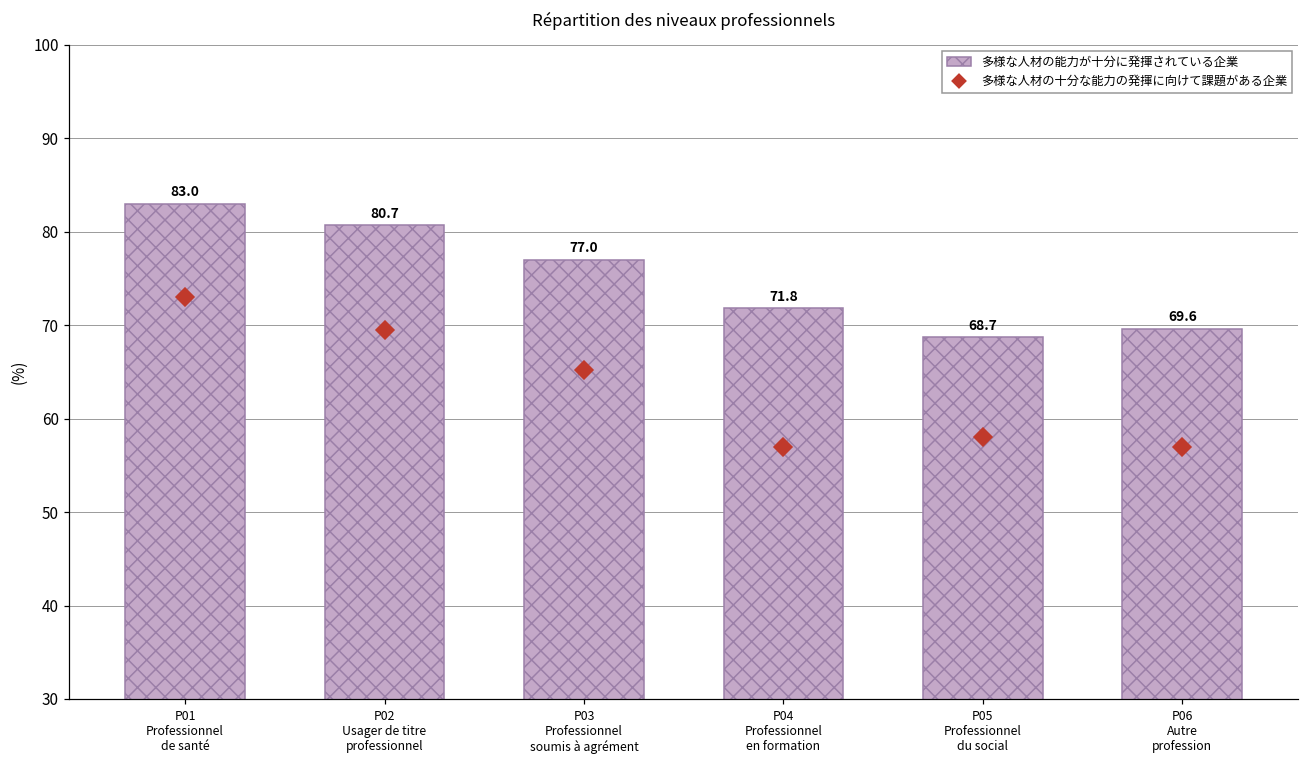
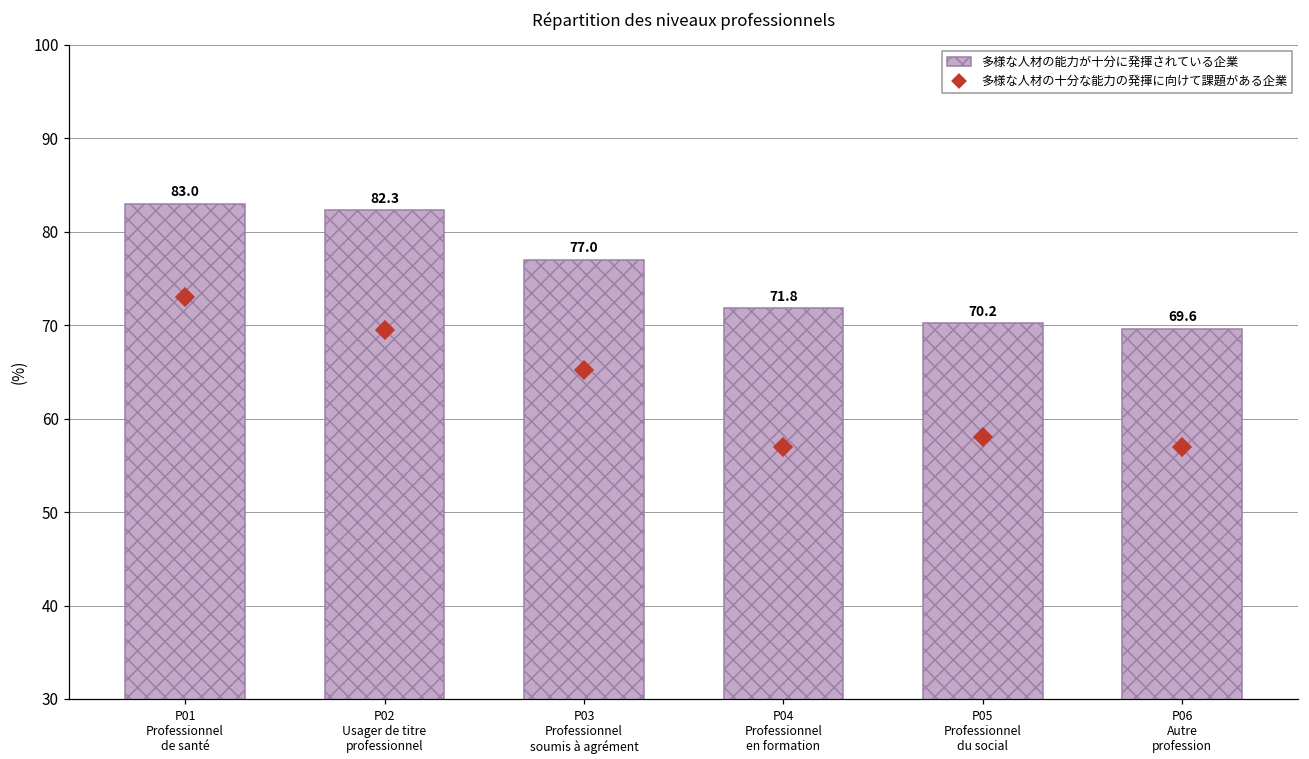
多様な人材の能力が十分に発揮されている企業, P02 Usager de titre professionnel: 80.7 -> 82.3
多様な人材の能力が十分に発揮されている企業, P05 Professionnel du social: 68.7 -> 70.2
